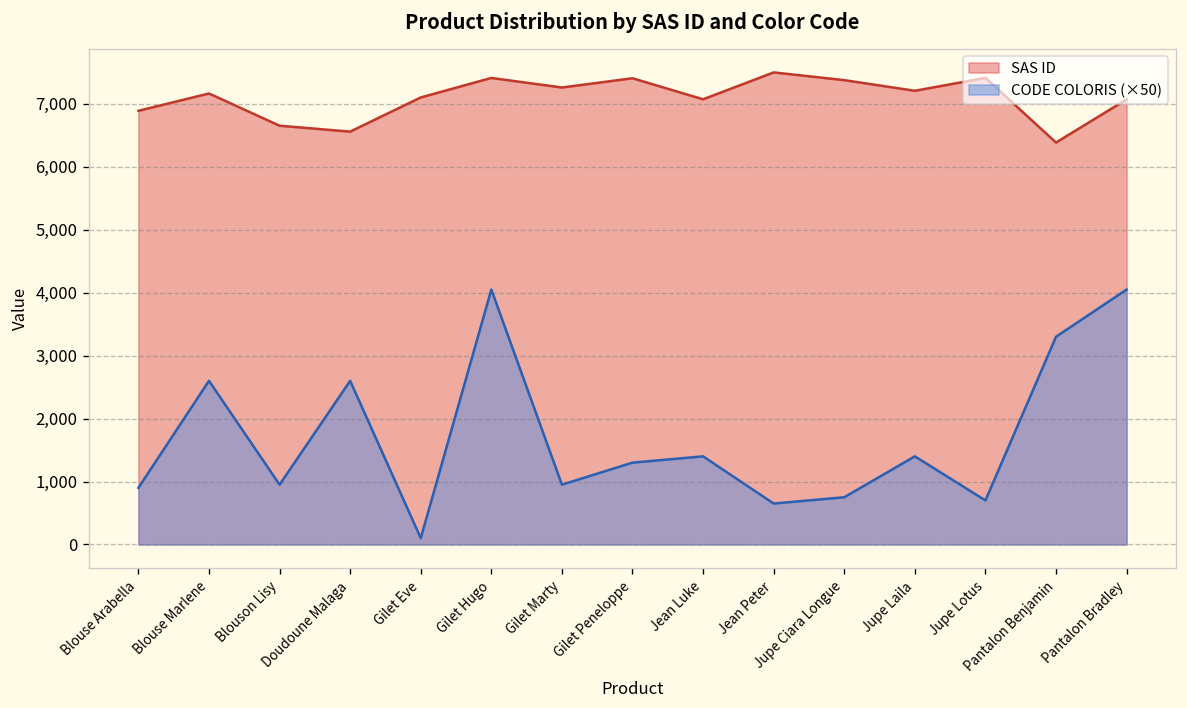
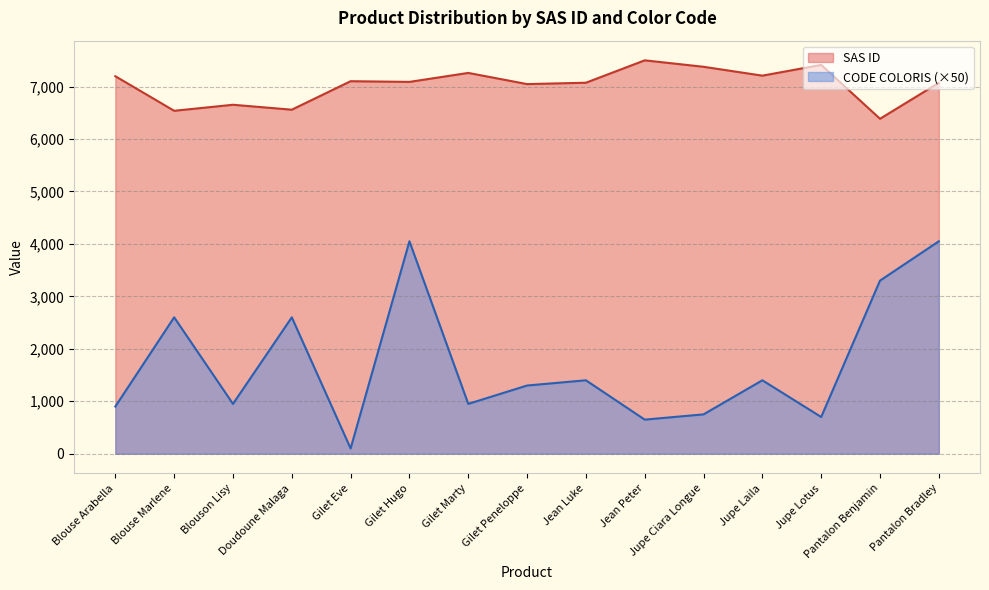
SAS ID, Blouse Arabella: 6,900 -> 7,200
SAS ID, Blouse Marlene: 7,200 -> 6,500
SAS ID, Gilet Hugo: 7,400 -> 7,100
SAS ID, Gilet Peneloppe: 7,400 -> 7,000
